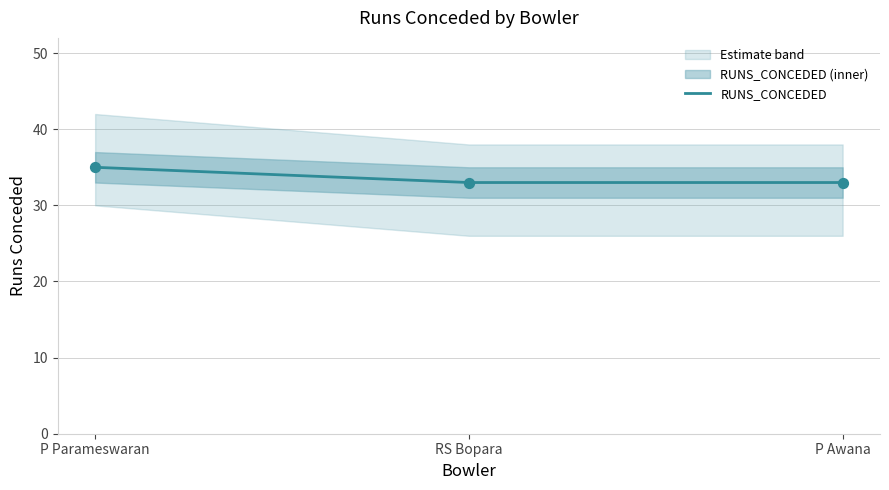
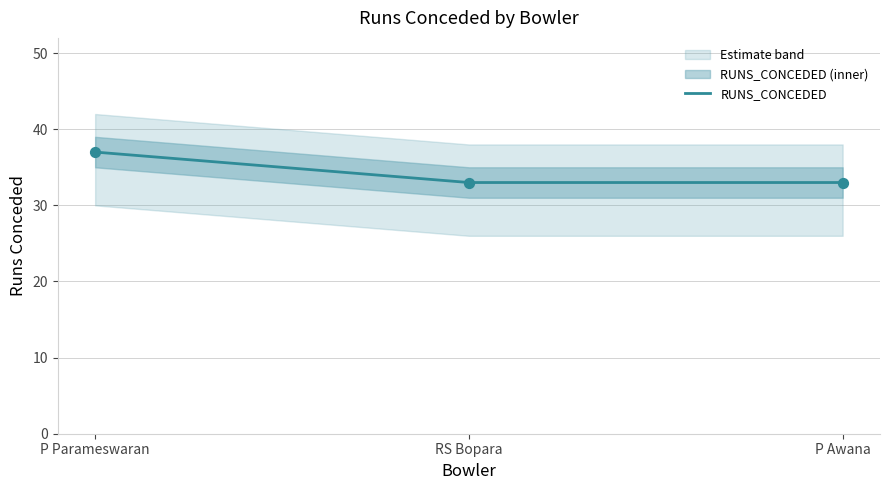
RUNS_CONCEDED, P Parameswaran: 35 -> 37
